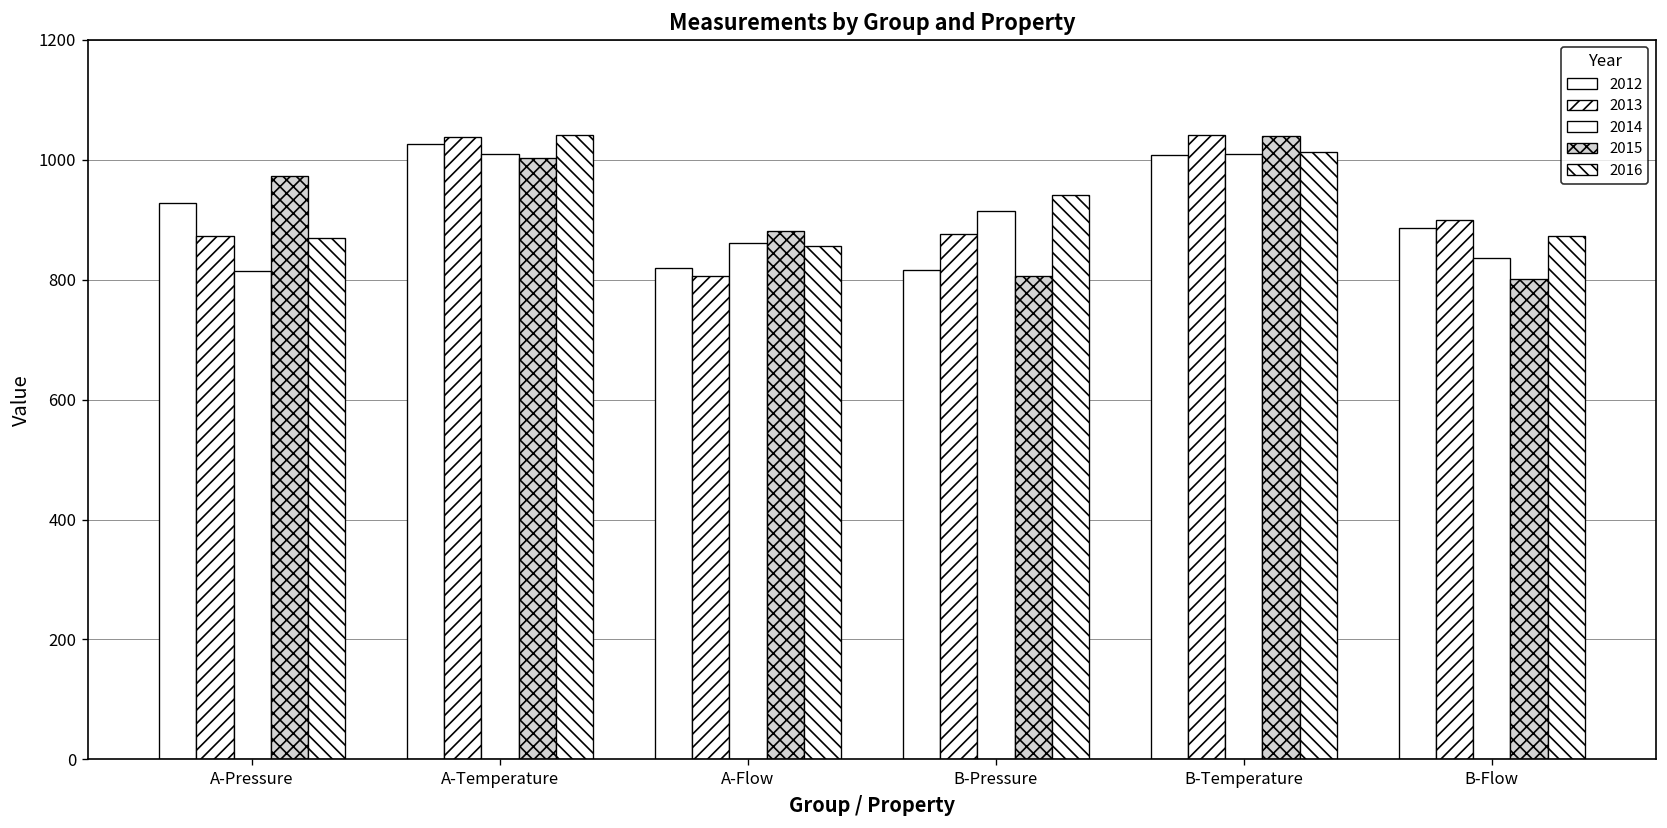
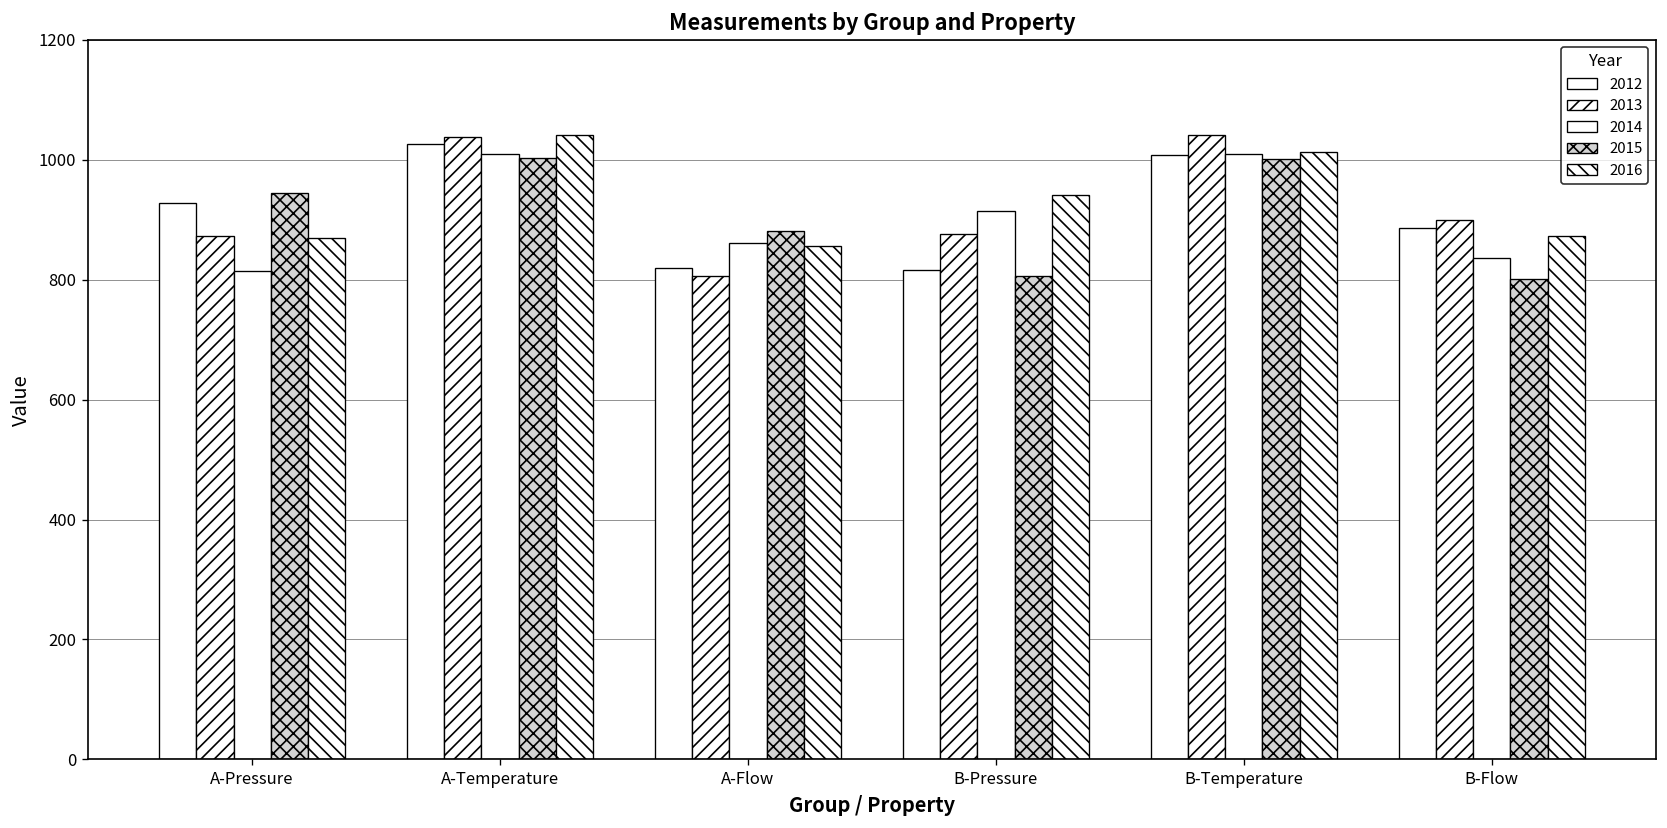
2015, A-Pressure: 970 -> 940
2015, B-Temperature: 1040 -> 1000
